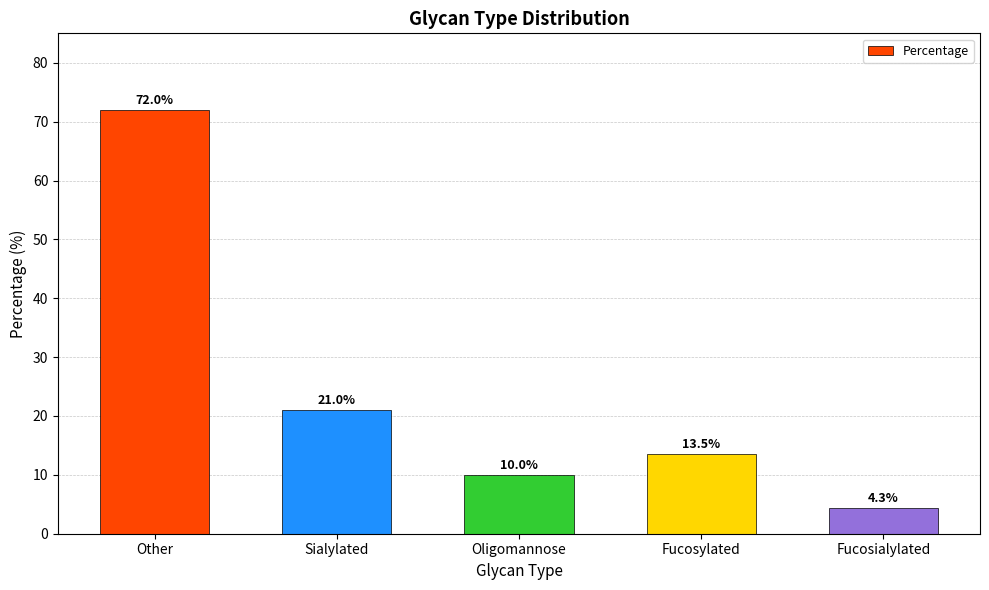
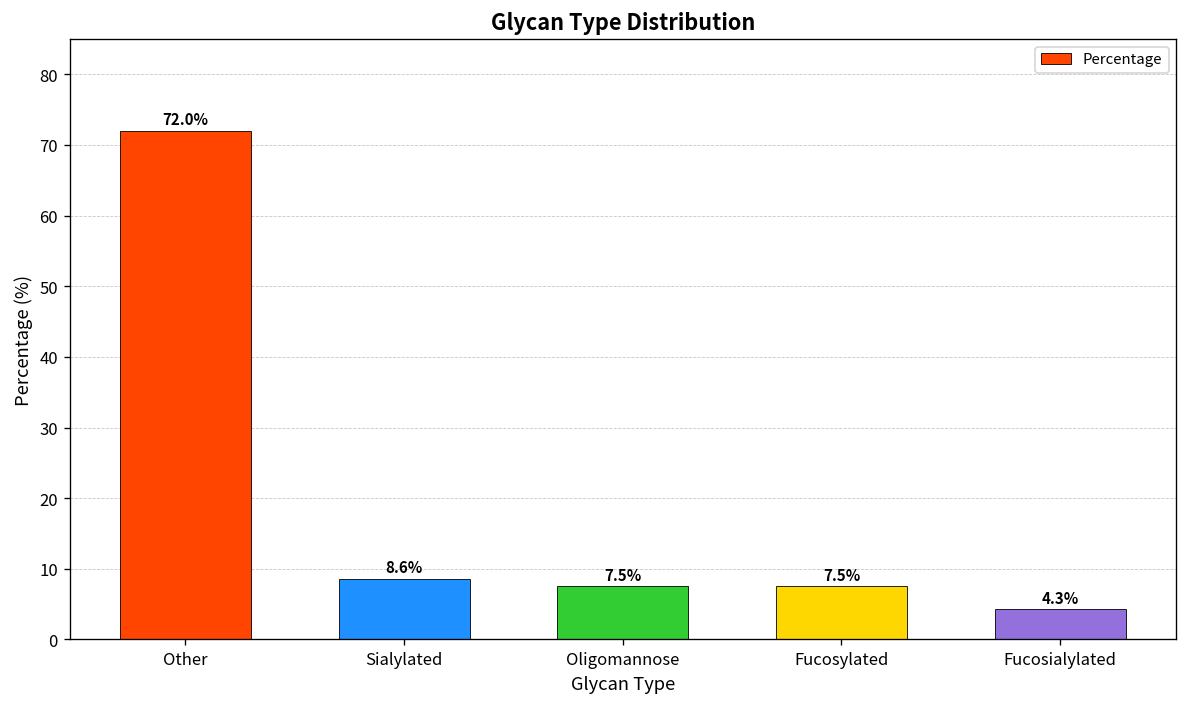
Sialylated: 21.0% -> 8.6%
Oligomannose: 10.0% -> 7.5%
Fucosylated: 13.5% -> 7.5%
